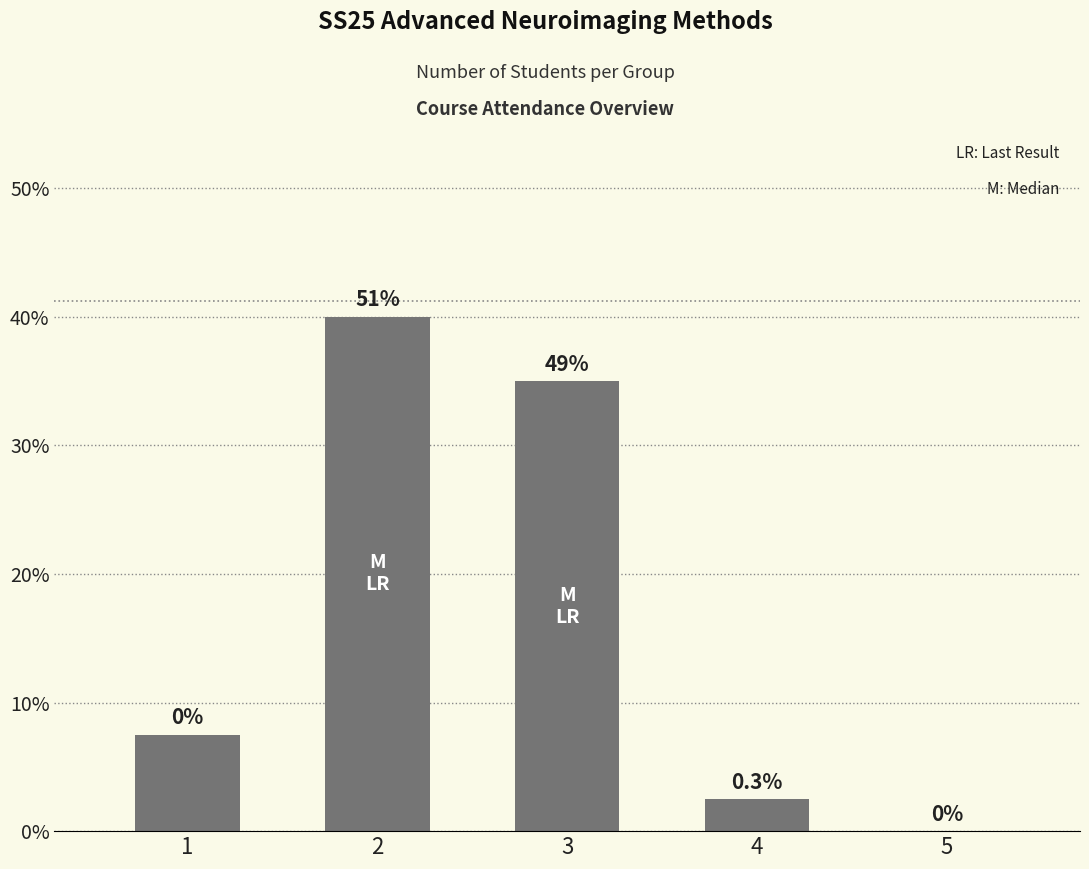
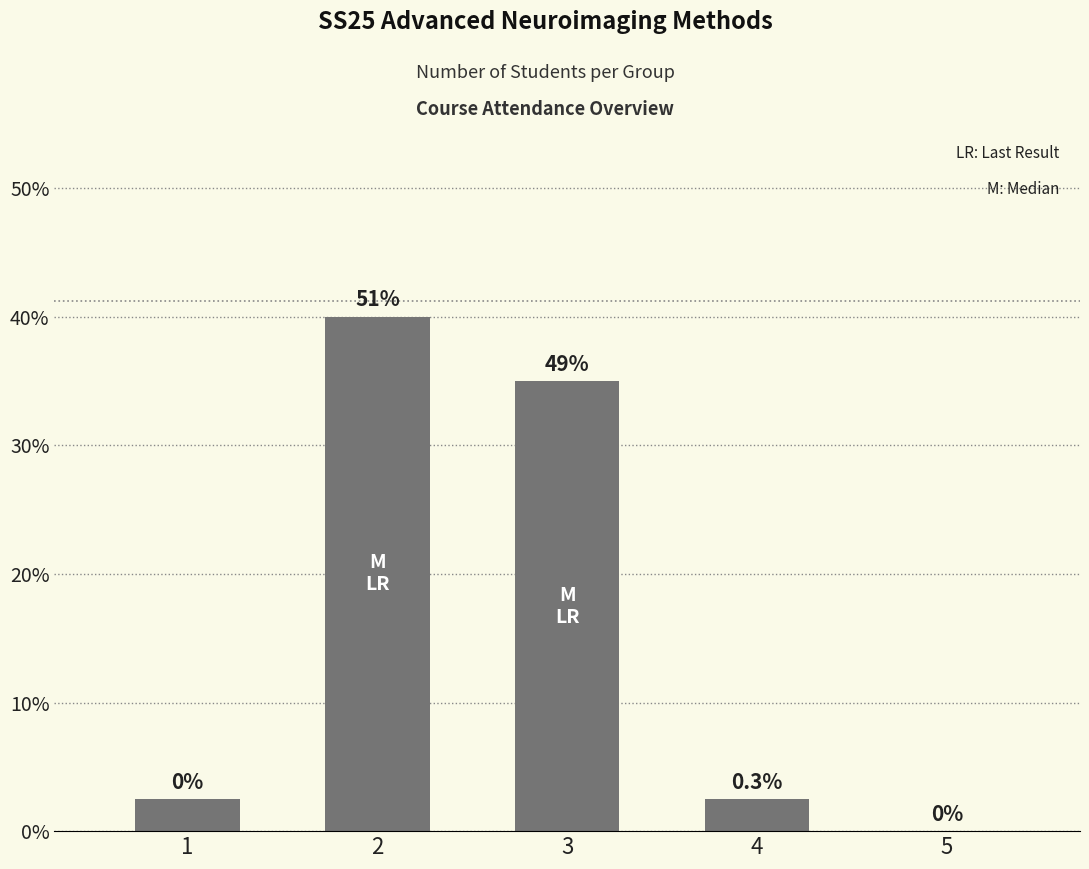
1: 7.5% -> 2.5%
